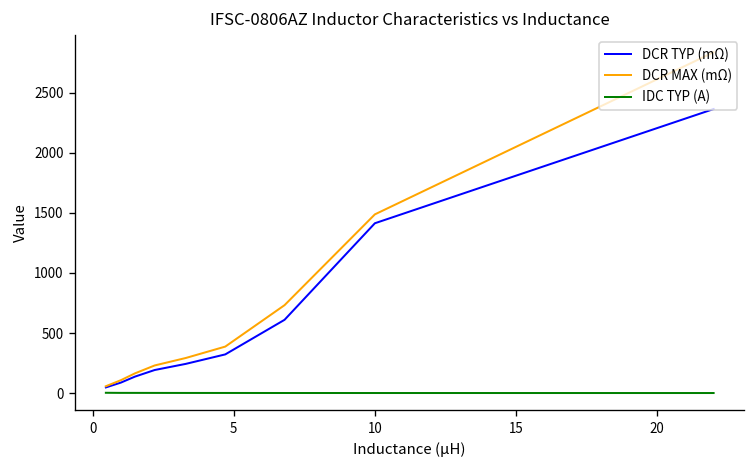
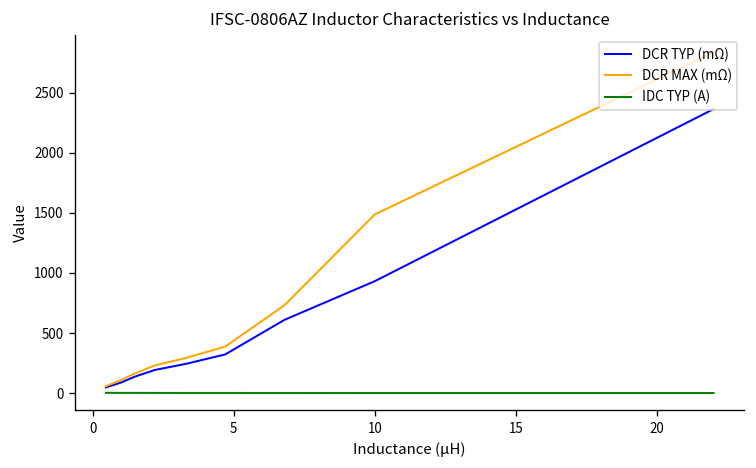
DCR TYP (mΩ), 10: 1410 -> 930
